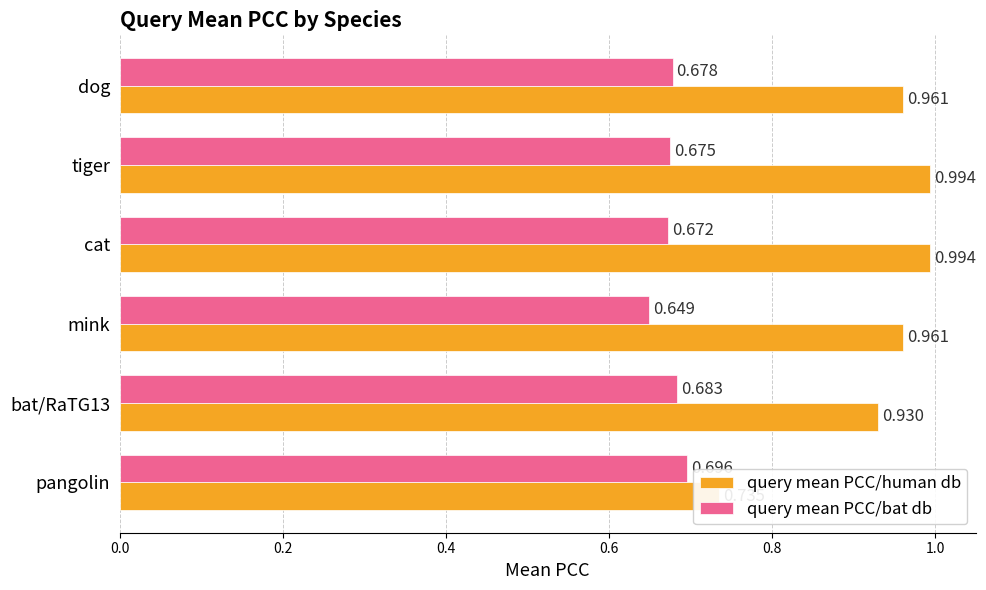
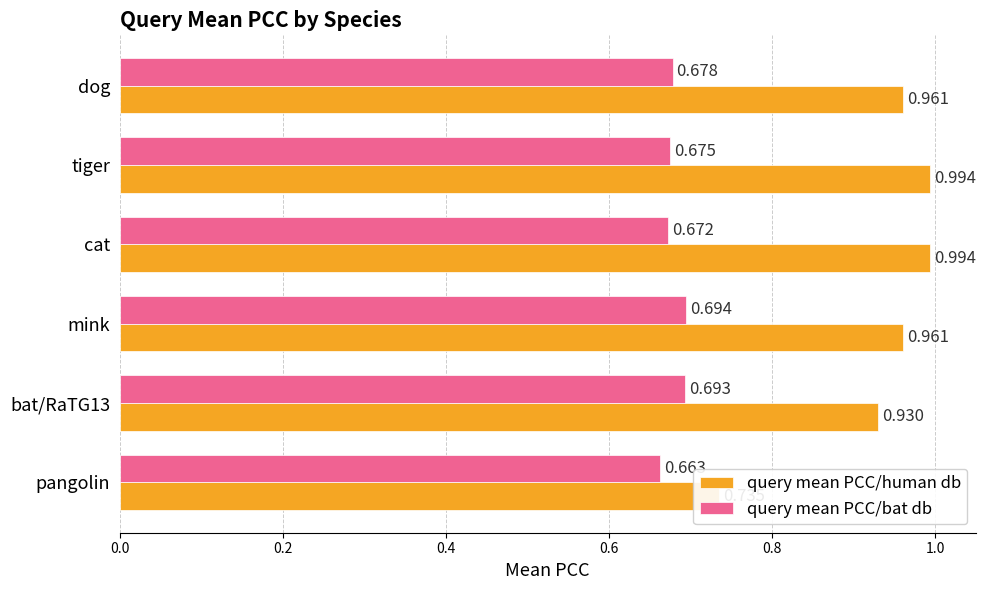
query mean PCC/bat db, mink: 0.649 -> 0.694
query mean PCC/bat db, bat/RaTG13: 0.683 -> 0.693
query mean PCC/bat db, pangolin: 0.70 -> 0.66
